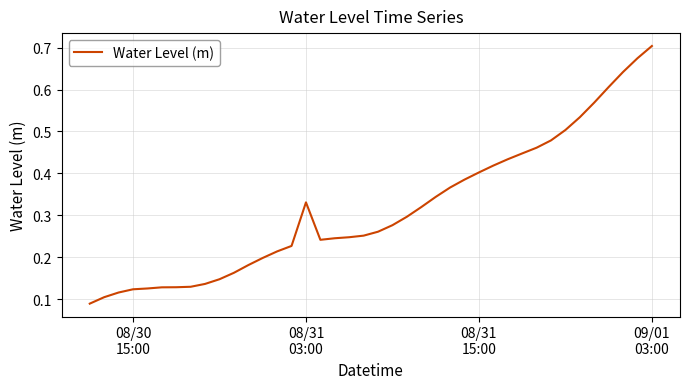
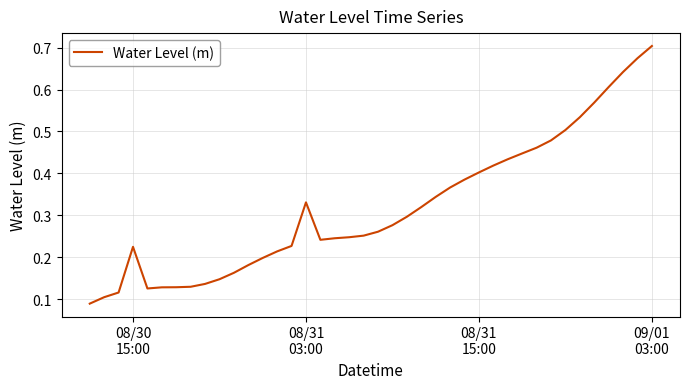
08/30 15:00: 0.12 -> 0.22
